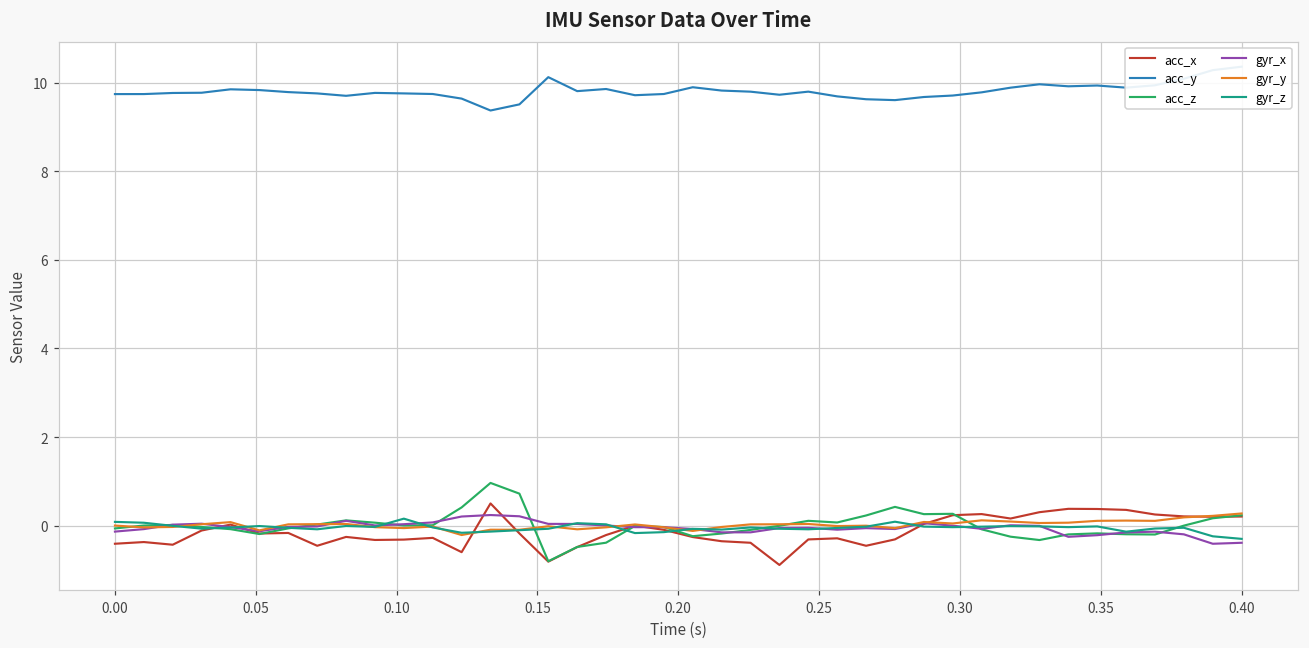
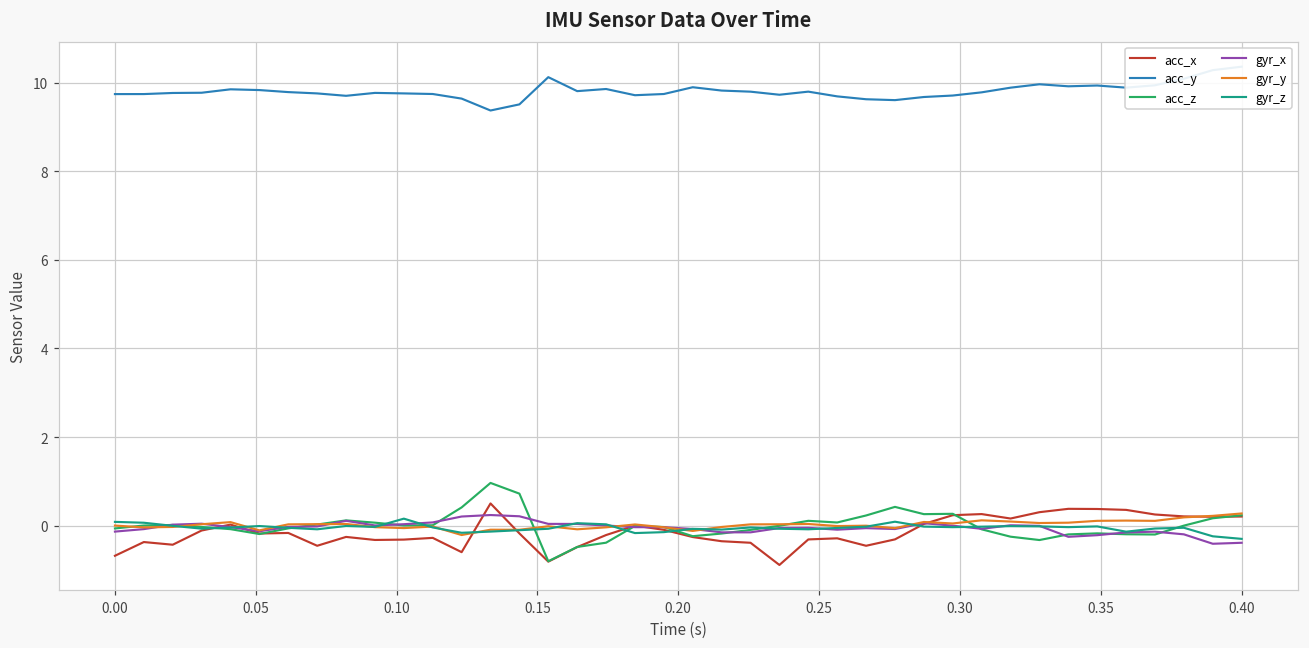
acc_x, 0.00: -0.4 -> -0.7
